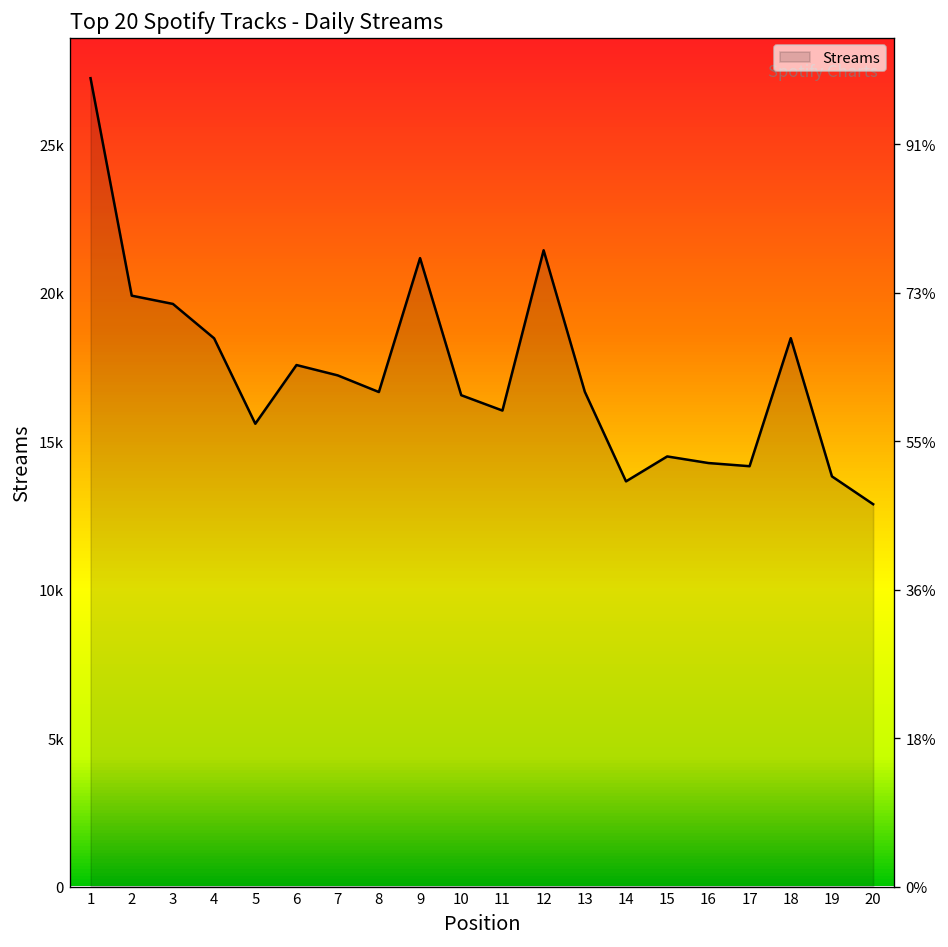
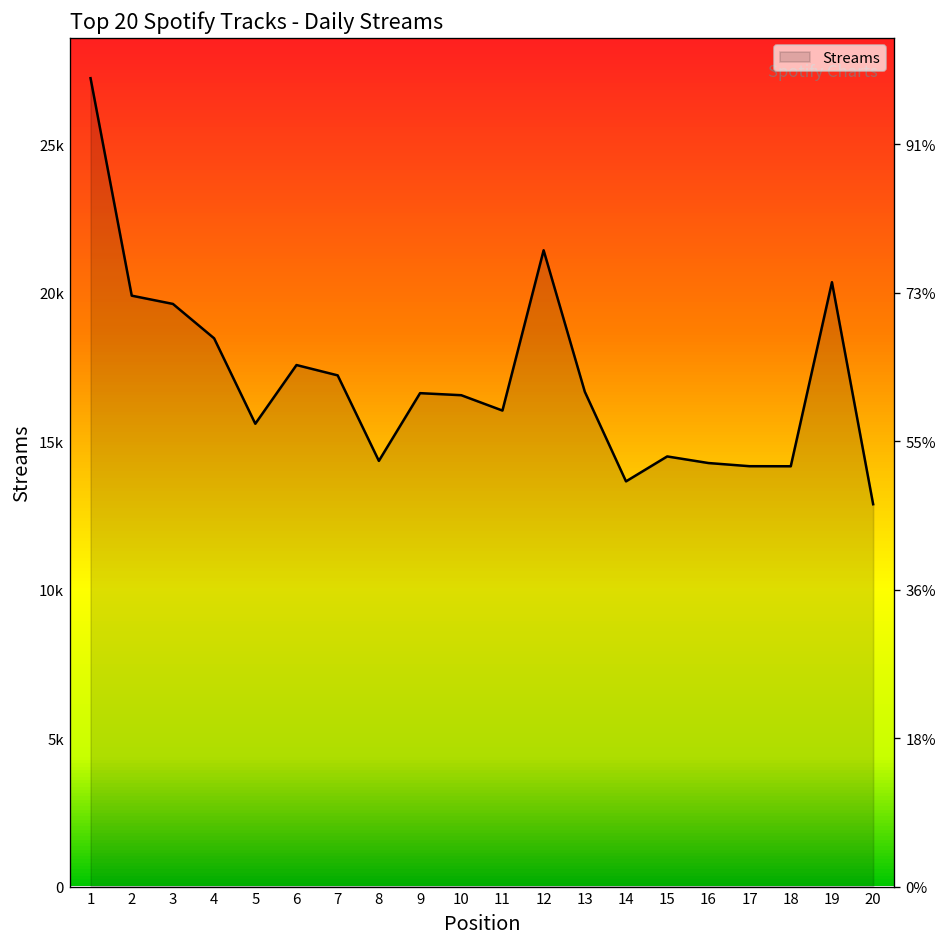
8: 16700 -> 14300
9: 21200 -> 16600
18: 18500 -> 14200
19: 13800 -> 20400
